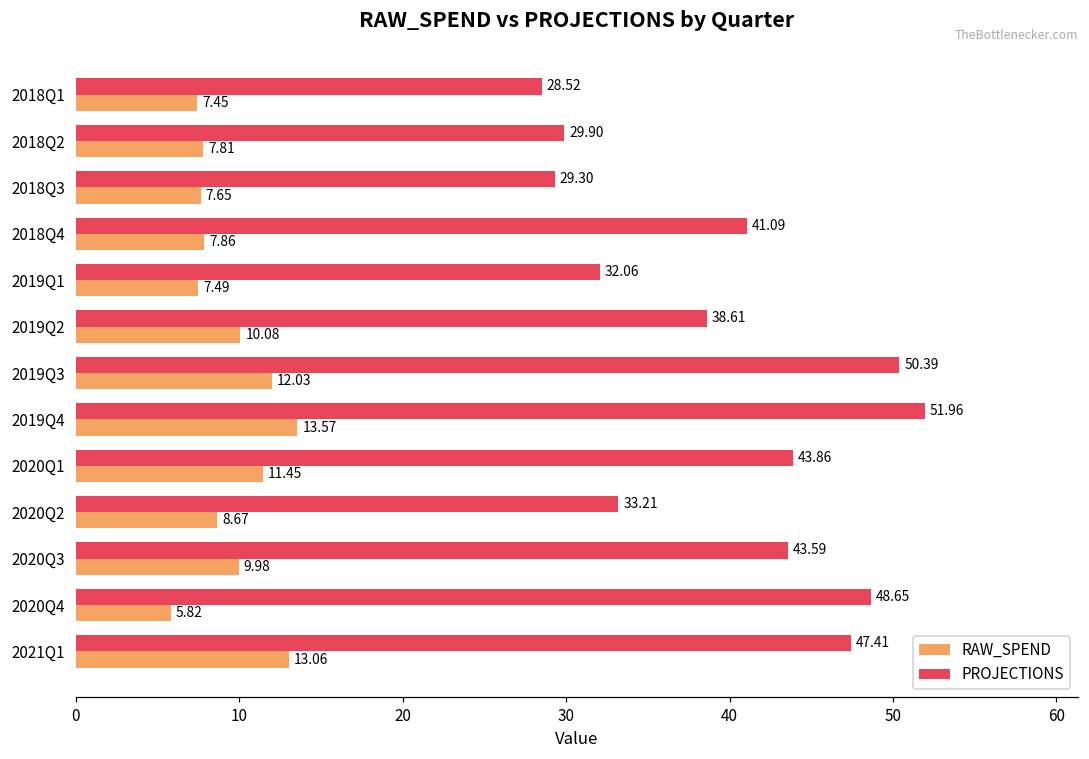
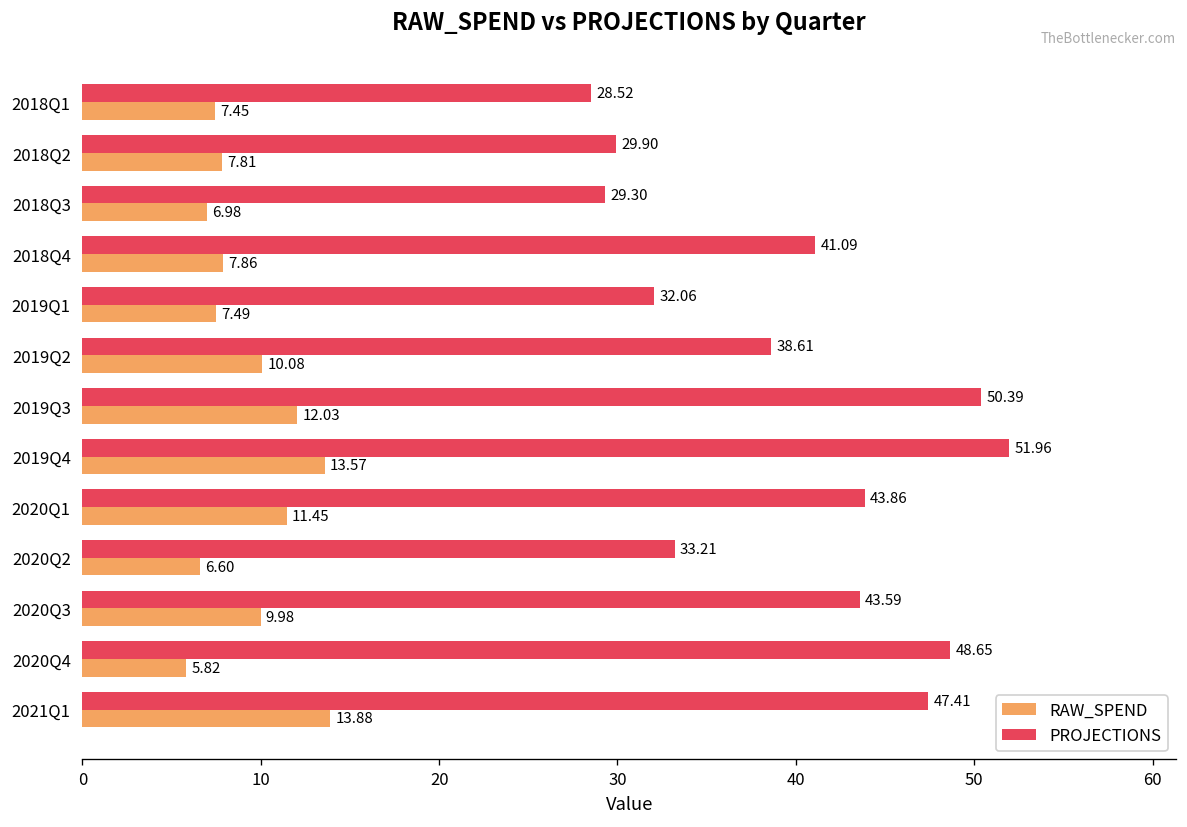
RAW_SPEND, 2018Q3: 7.65 -> 6.98
RAW_SPEND, 2020Q2: 8.67 -> 6.60
RAW_SPEND, 2021Q1: 13.06 -> 13.88
